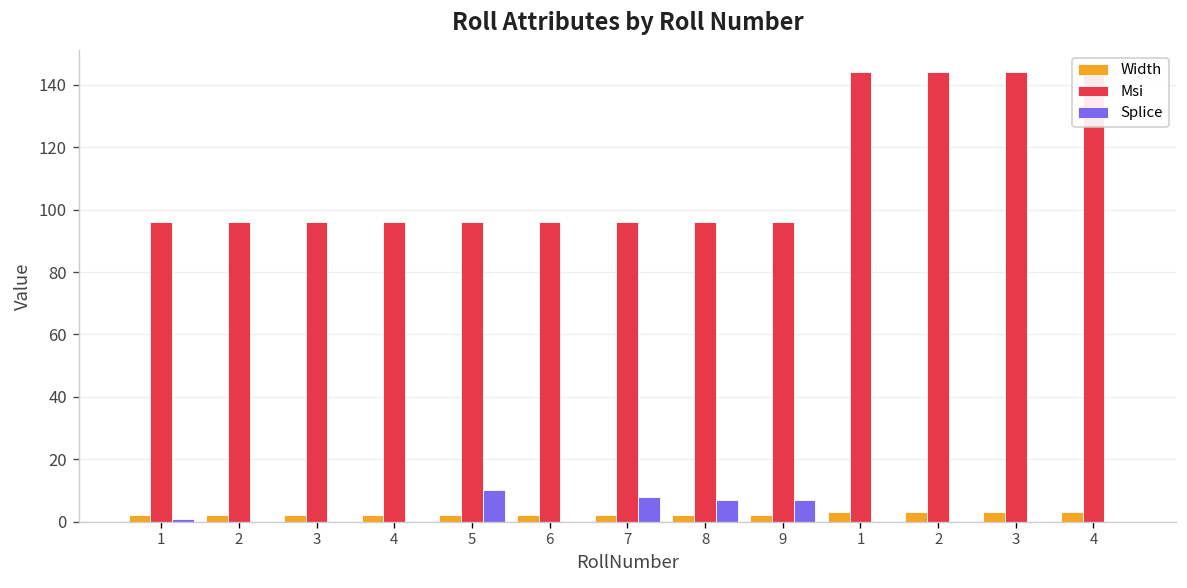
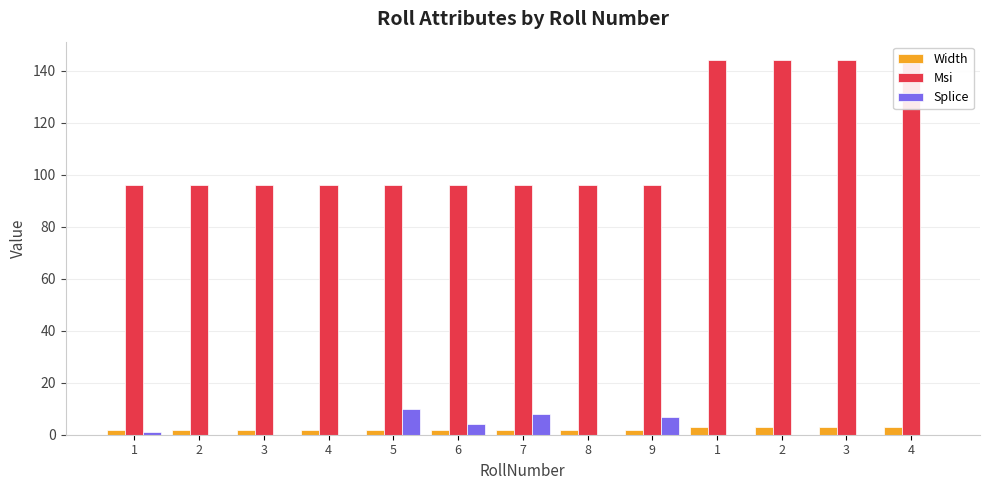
Splice, 6: 0 -> 4
Splice, 8: 7 -> 0
